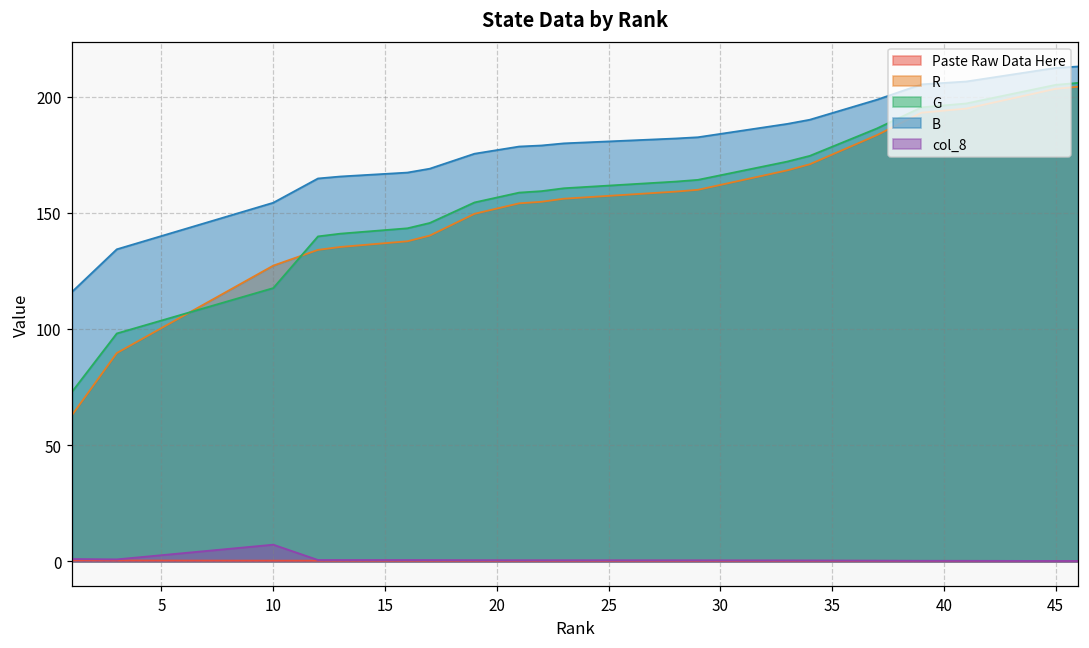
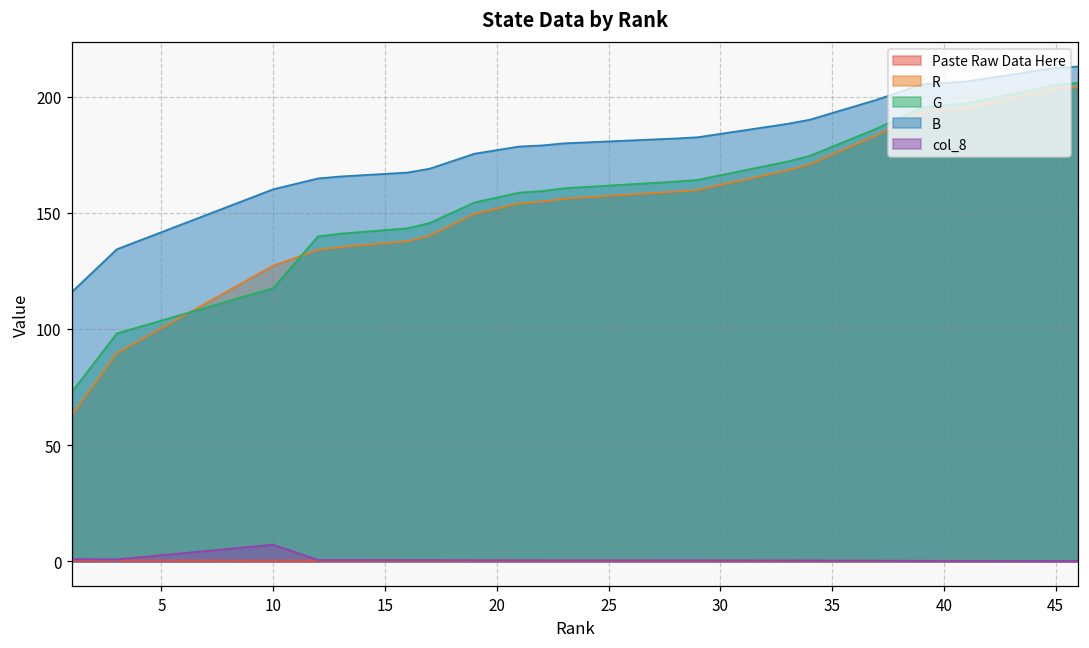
B, 10: 154 -> 160
